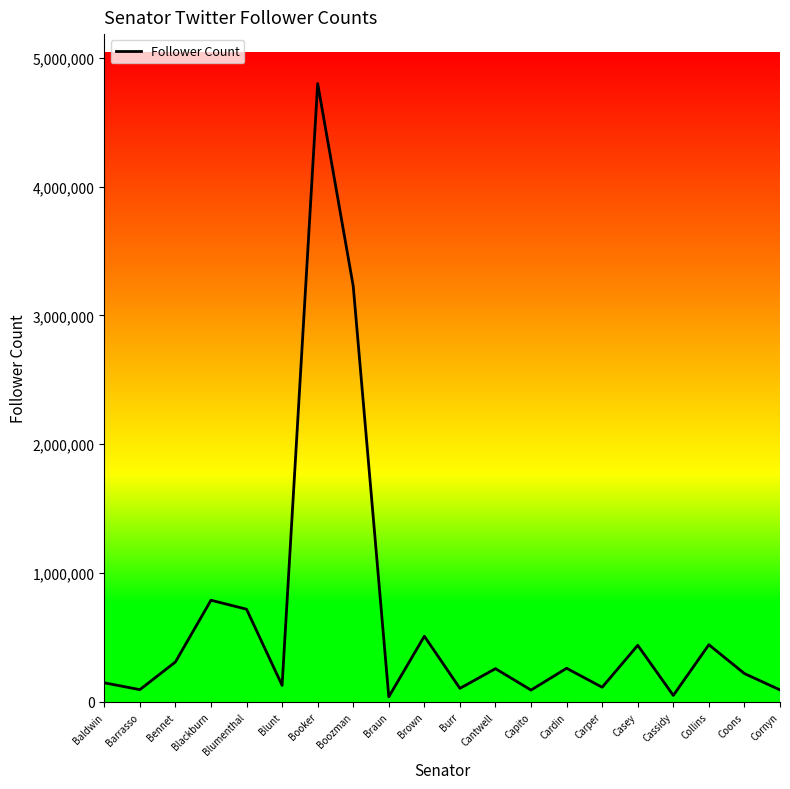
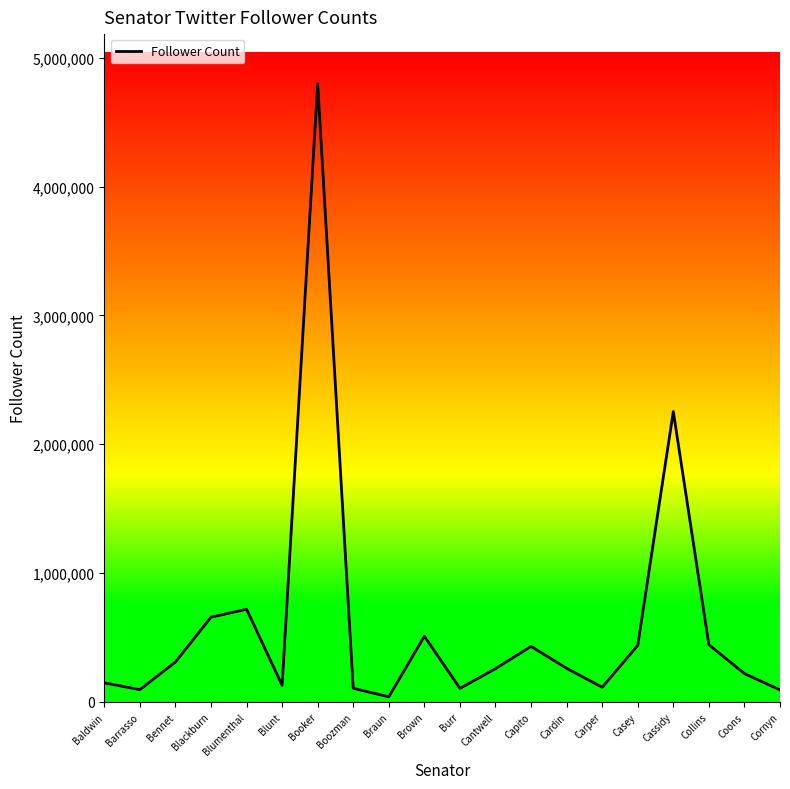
Blackburn: 790,000 -> 660,000
Boozman: 3,230,000 -> 110,000
Capito: 90,000 -> 430,000
Cassidy: 50,000 -> 2,250,000
